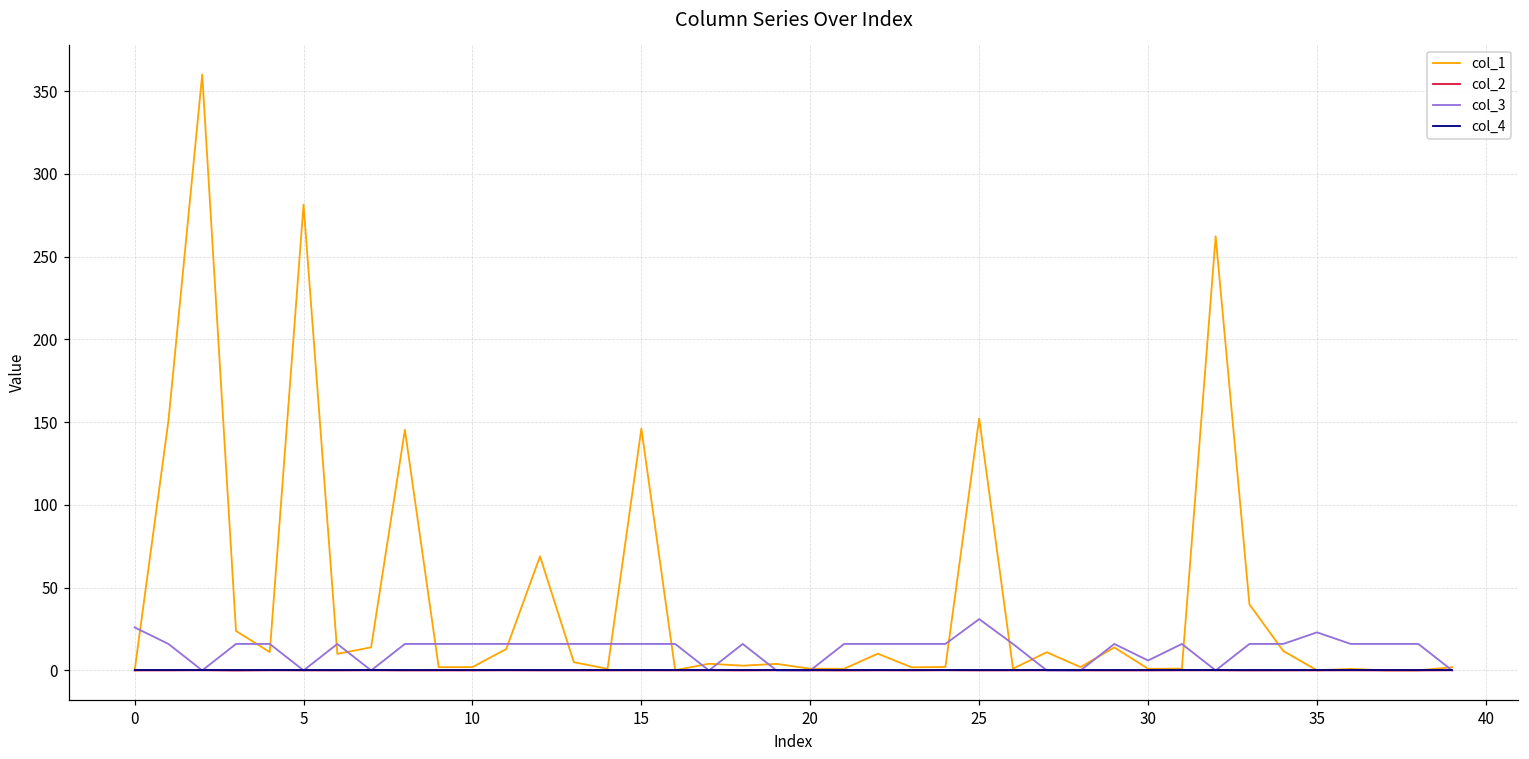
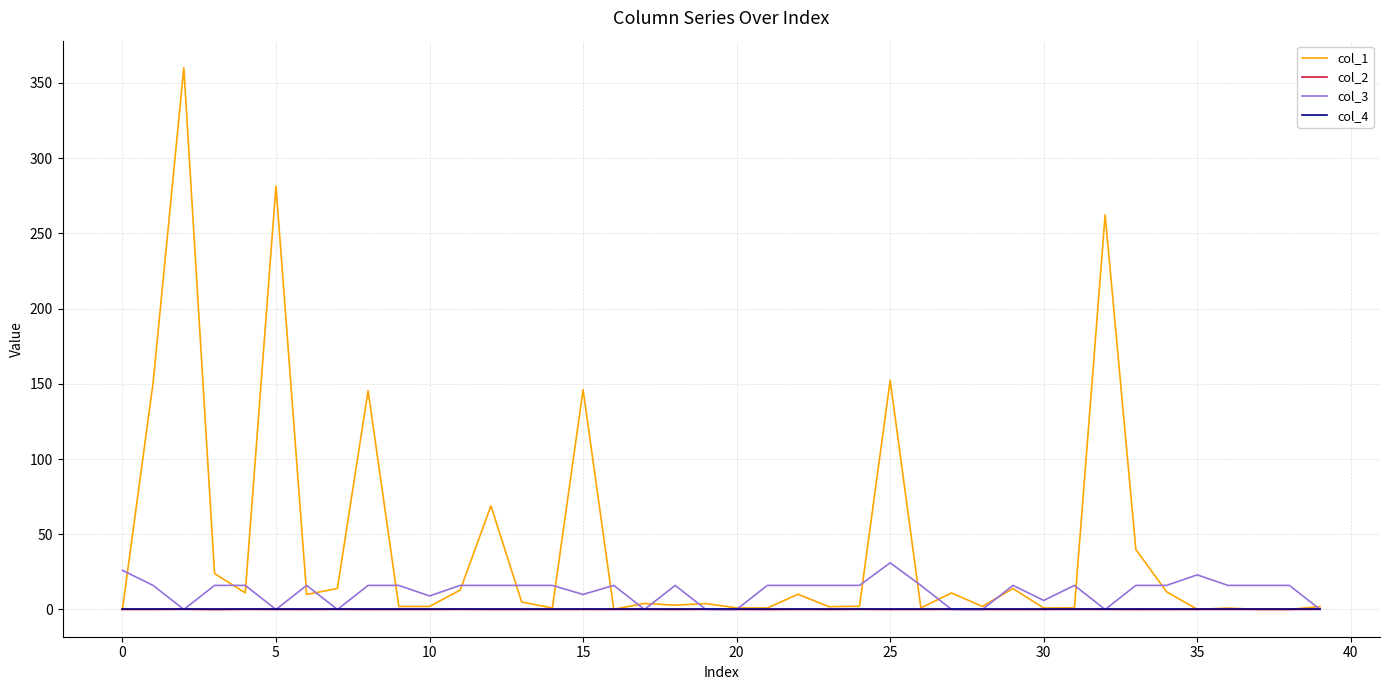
col_3, 10: 16 -> 9
col_3, 15: 16 -> 10
